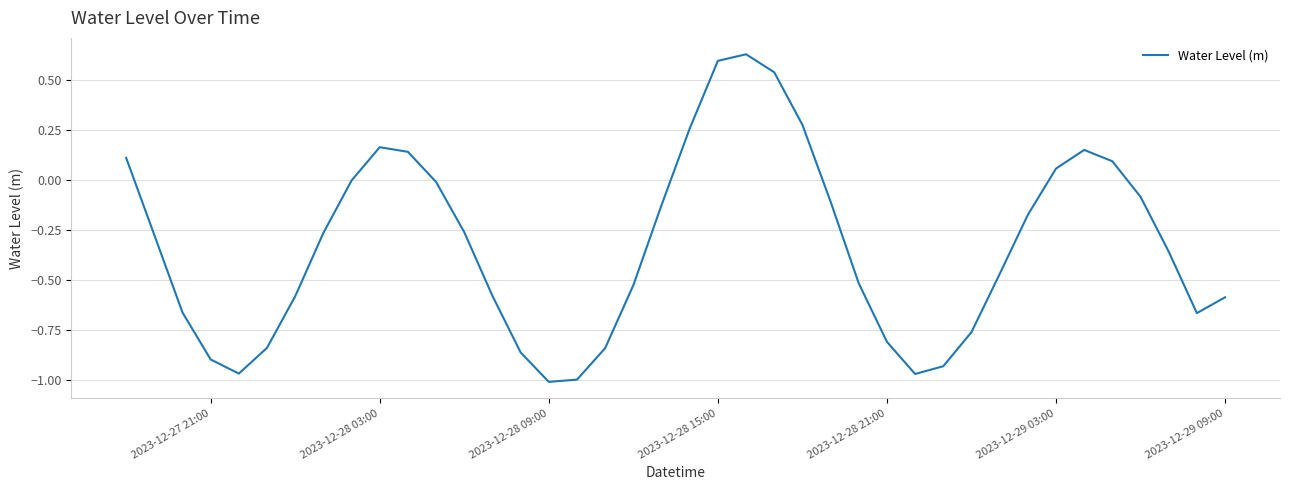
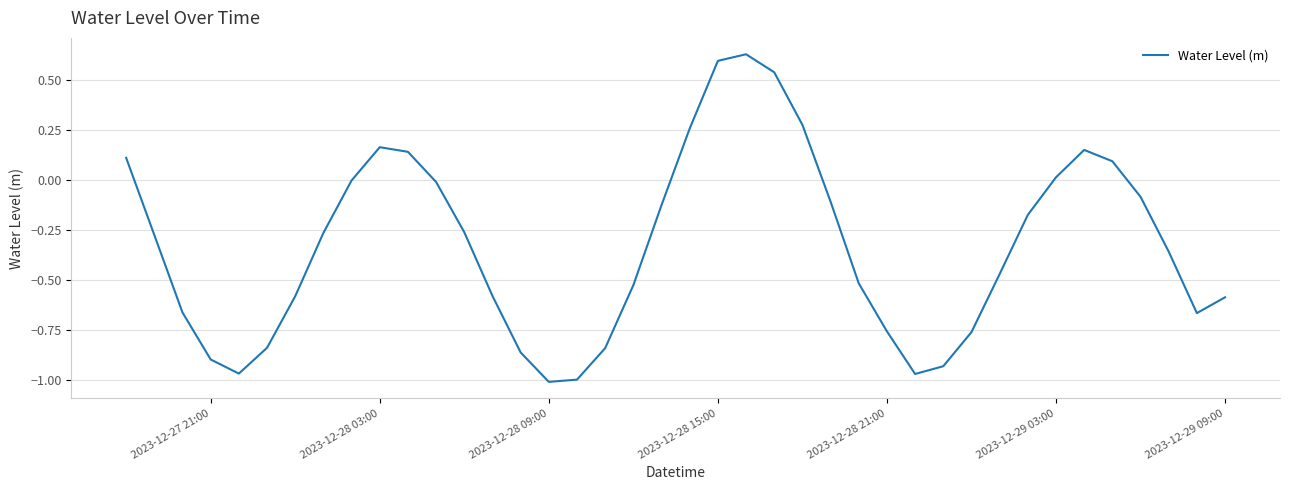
2023-12-28 21:00: -0.81 -> -0.75
2023-12-29 03:00: 0.06 -> 0.02
